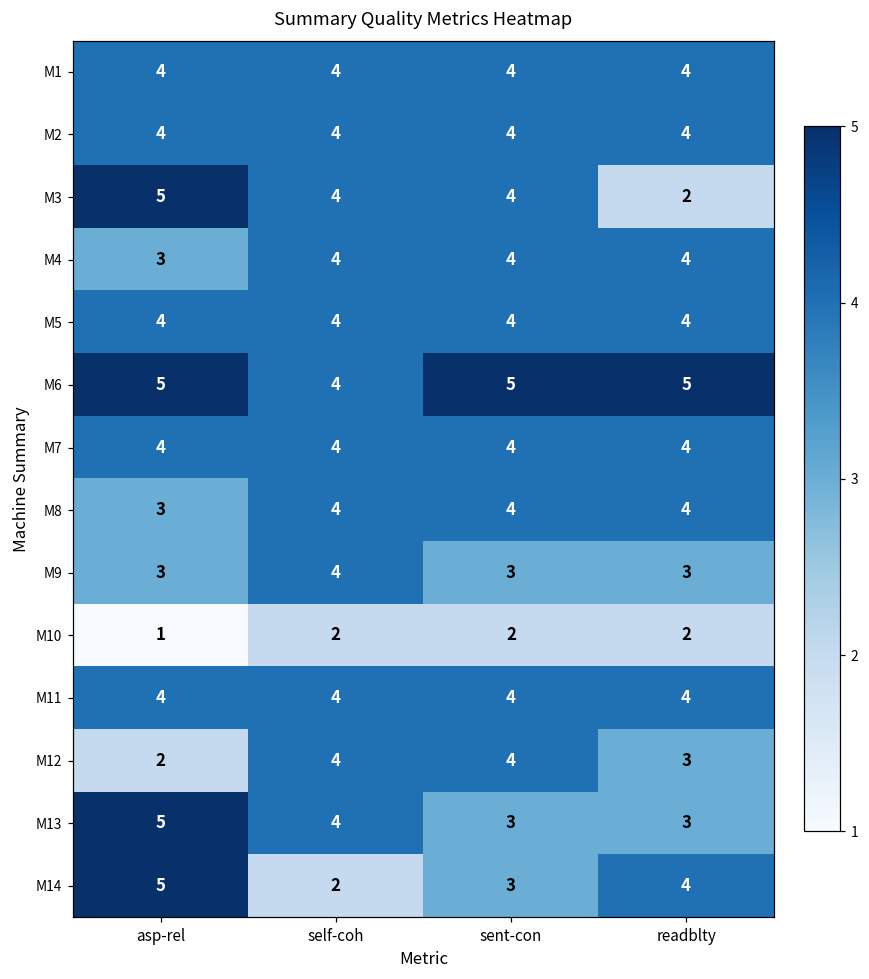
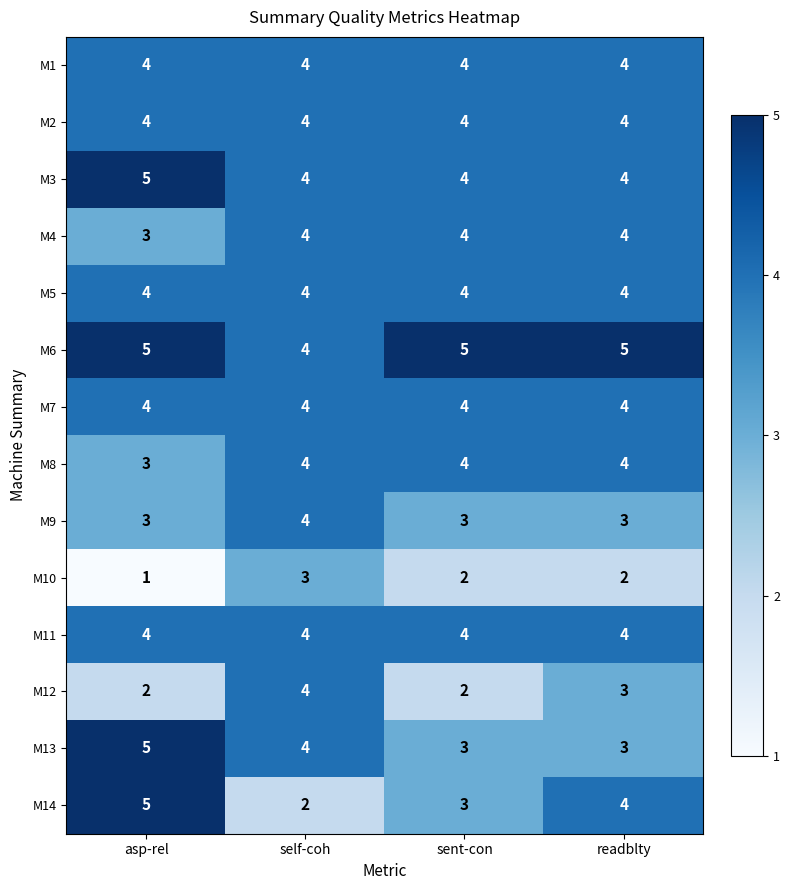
M3, readblty: 2 -> 4
M10, self-coh: 2 -> 3
M12, sent-con: 4 -> 2
